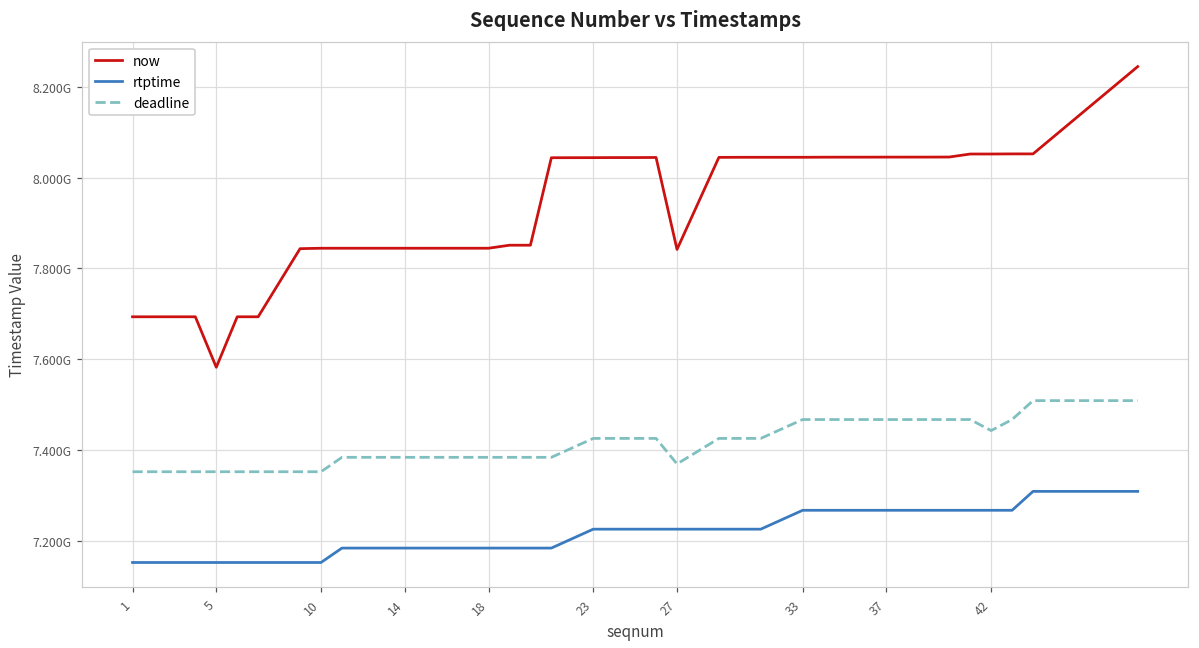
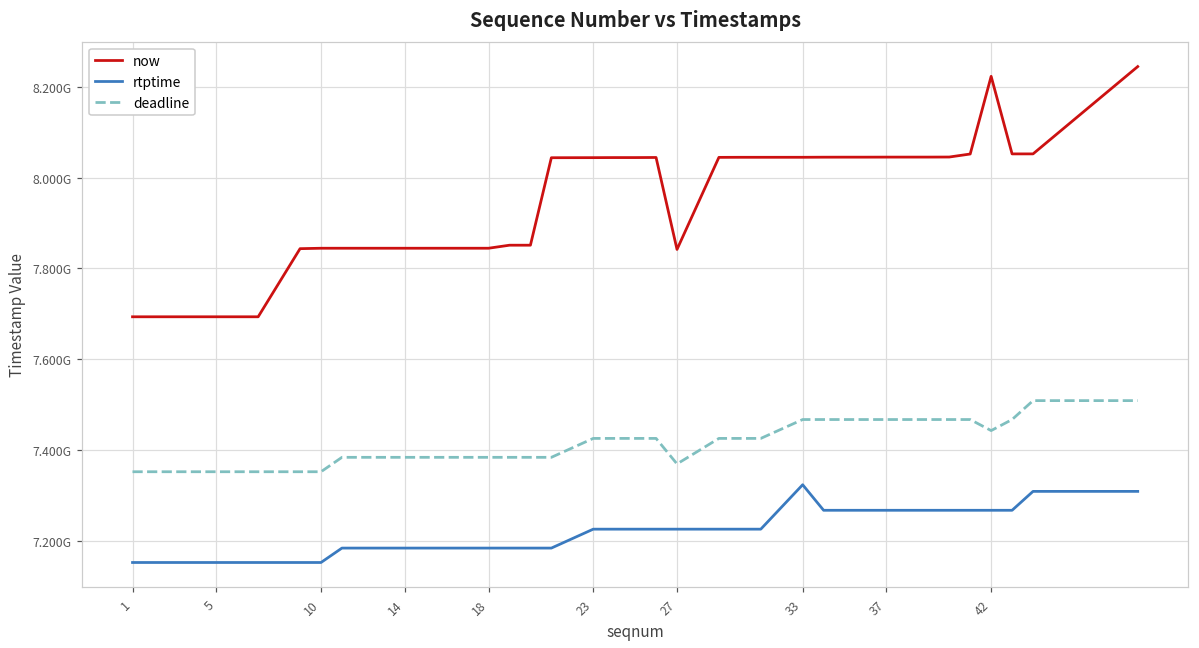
now, 5: 7580000000 -> 7690000000
rtptime, 33: 7270000000 -> 7320000000
now, 42: 8050000000 -> 8220000000
